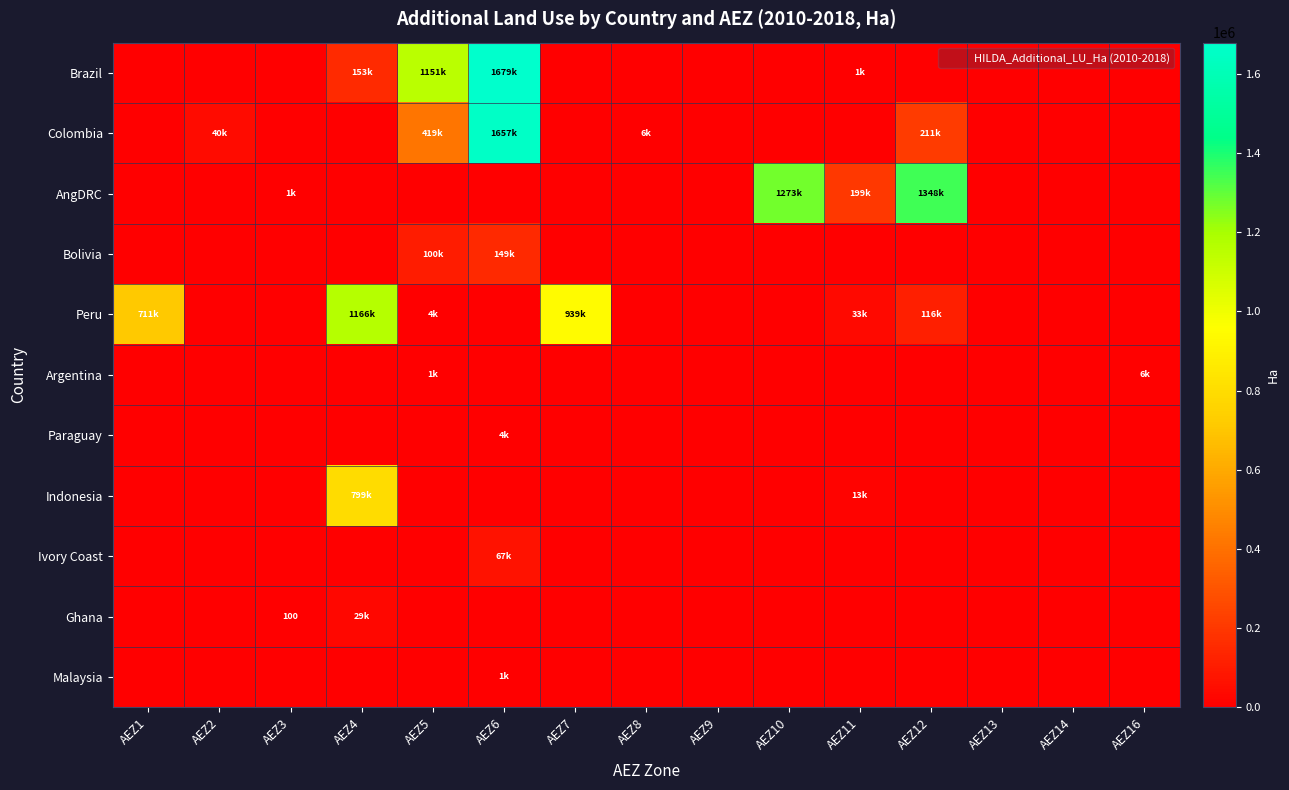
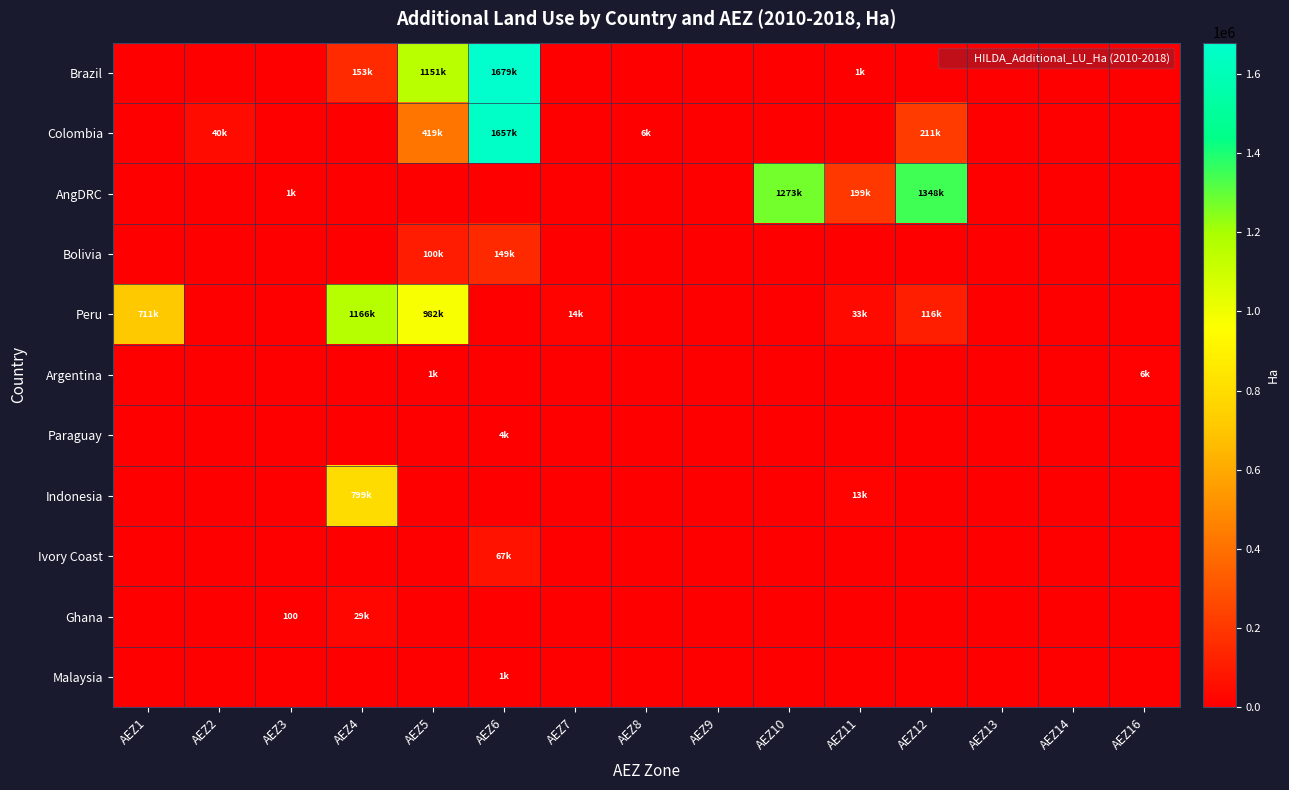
Peru, AEZ5: 4k -> 982k
Peru, AEZ7: 939k -> 14k
